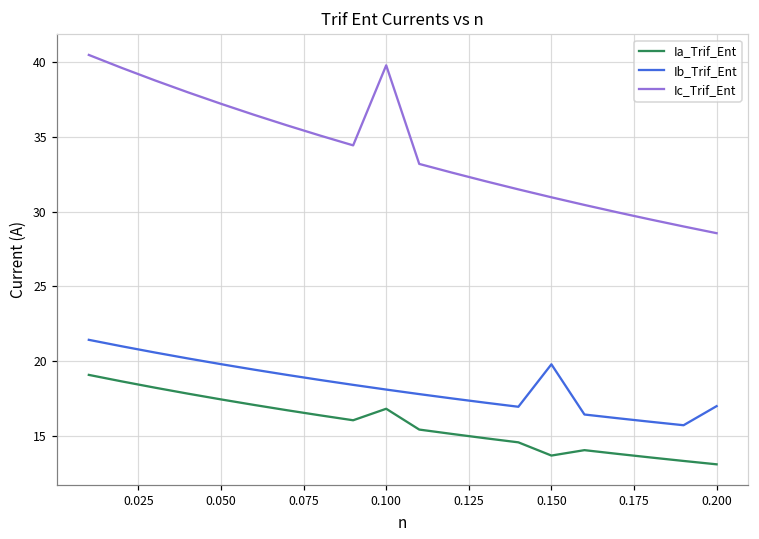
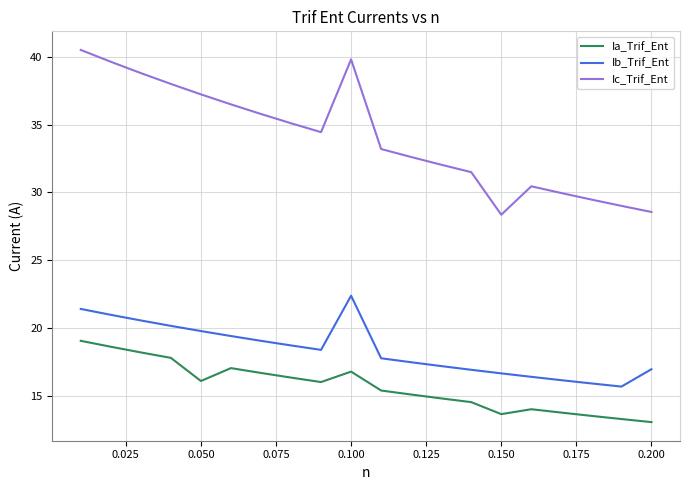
Ia_Trif_Ent, 0.050: 17.4 -> 16.1
Ib_Trif_Ent, 0.100: 18.1 -> 22.4
Ib_Trif_Ent, 0.150: 19.8 -> 16.7
Ic_Trif_Ent, 0.150: 31.0 -> 28.4
